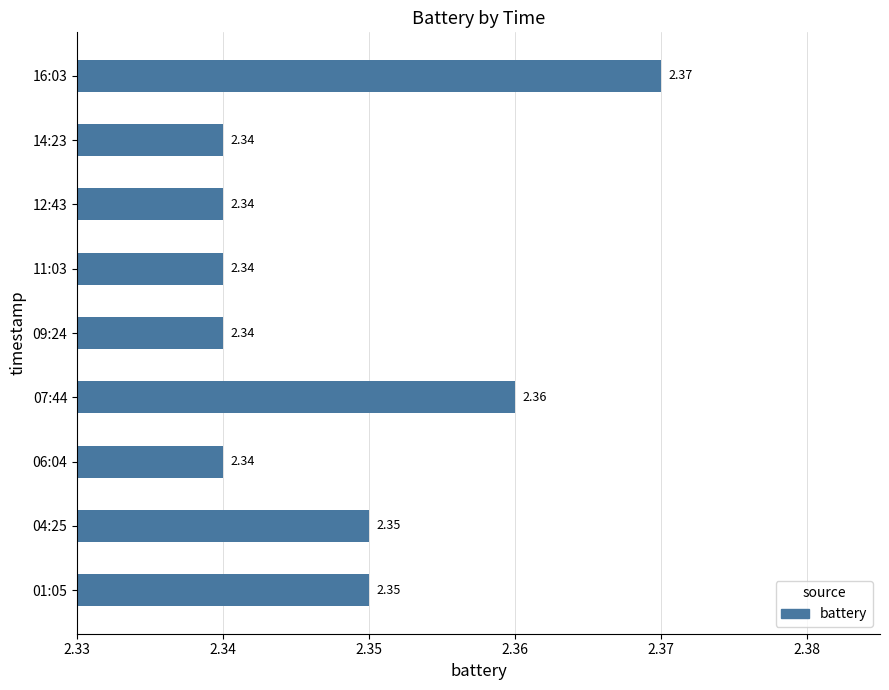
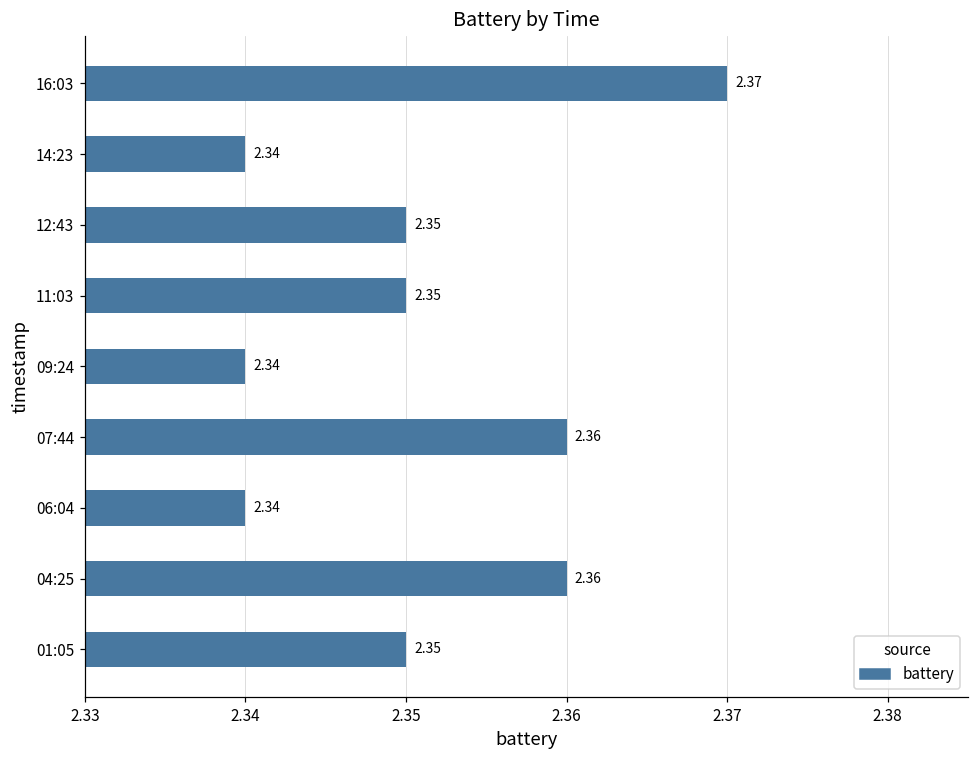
12:43: 2.34 -> 2.35
11:03: 2.34 -> 2.35
04:25: 2.35 -> 2.36
